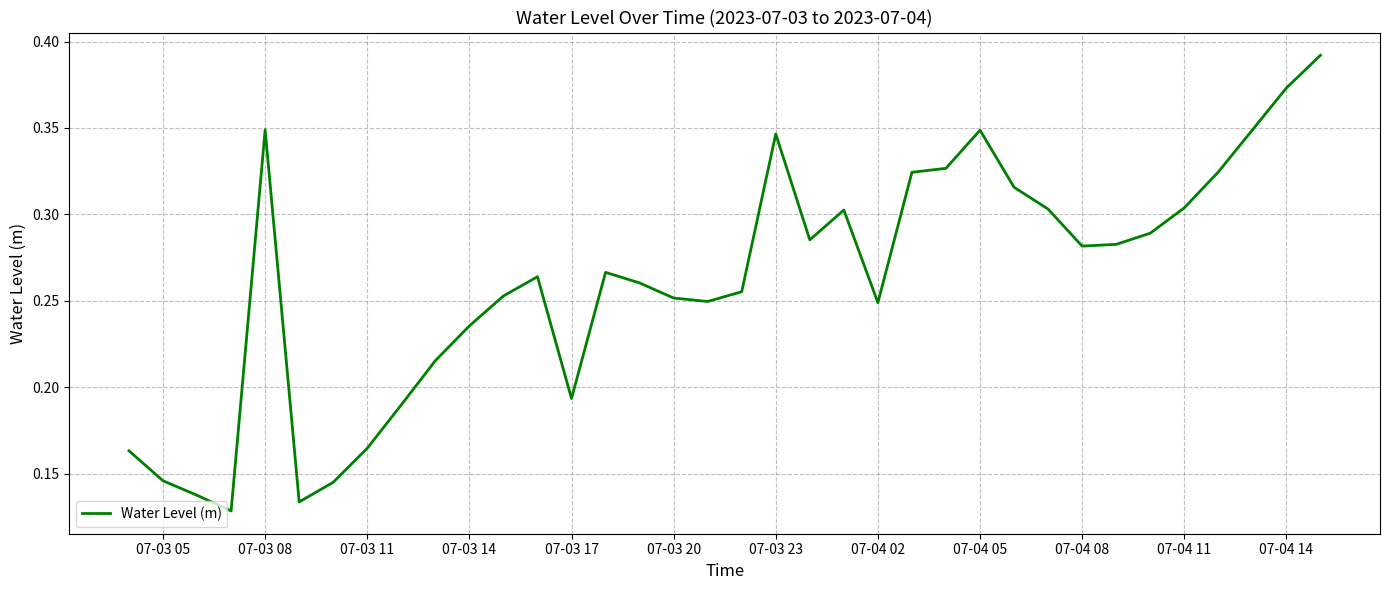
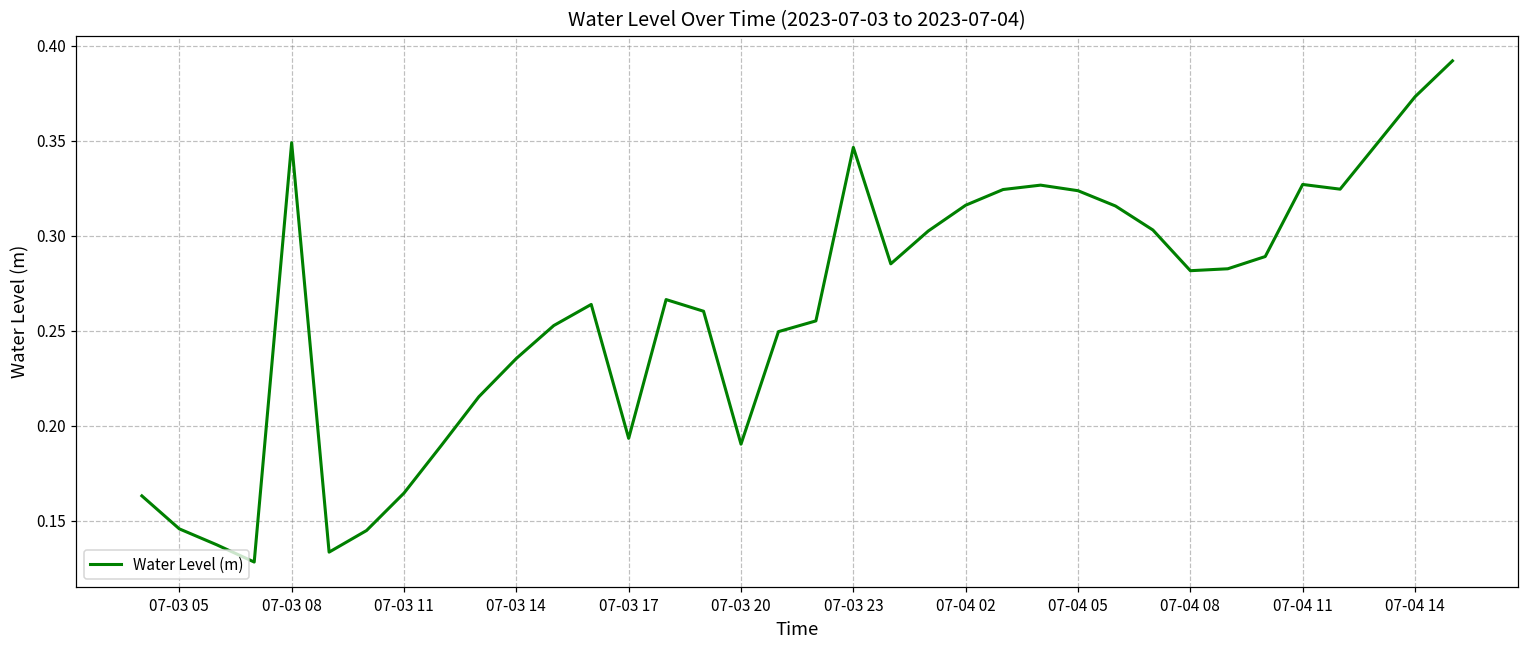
07-03 20: 0.252 -> 0.190
07-04 02: 0.249 -> 0.316
07-04 05: 0.349 -> 0.324
07-04 11: 0.304 -> 0.327
